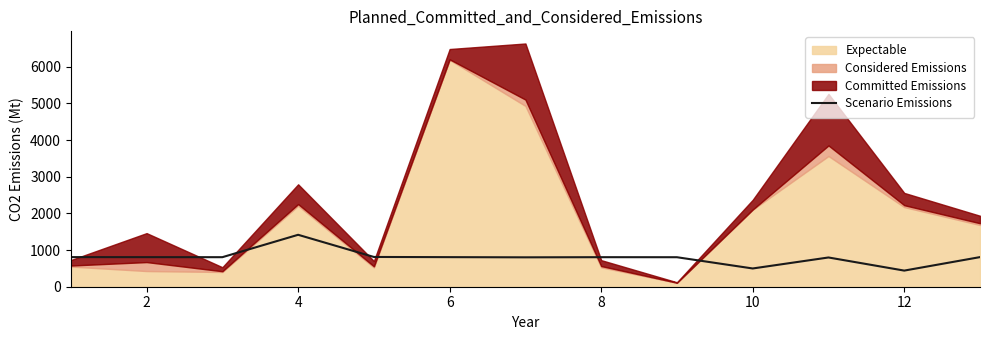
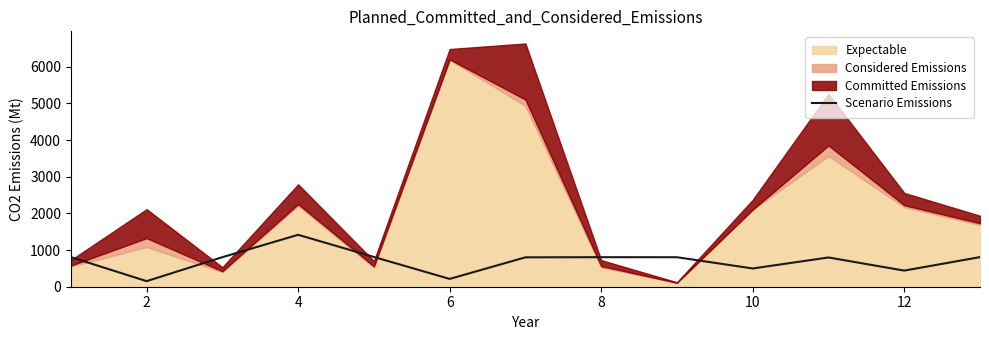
Scenario Emissions, 2: 800 -> 200
Expectable, 2: 400 -> 1100
Scenario Emissions, 6: 800 -> 200
